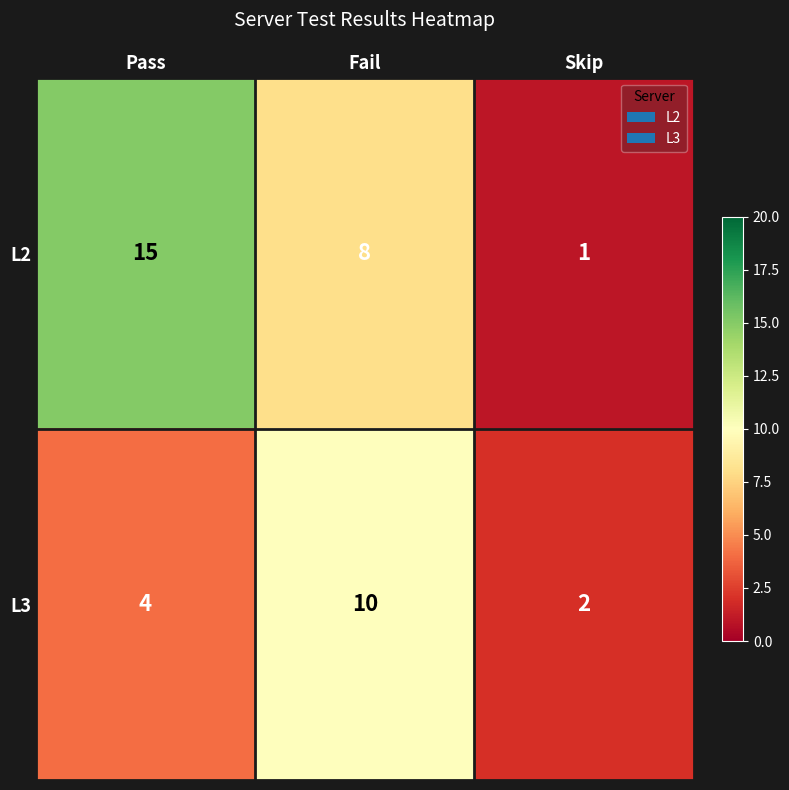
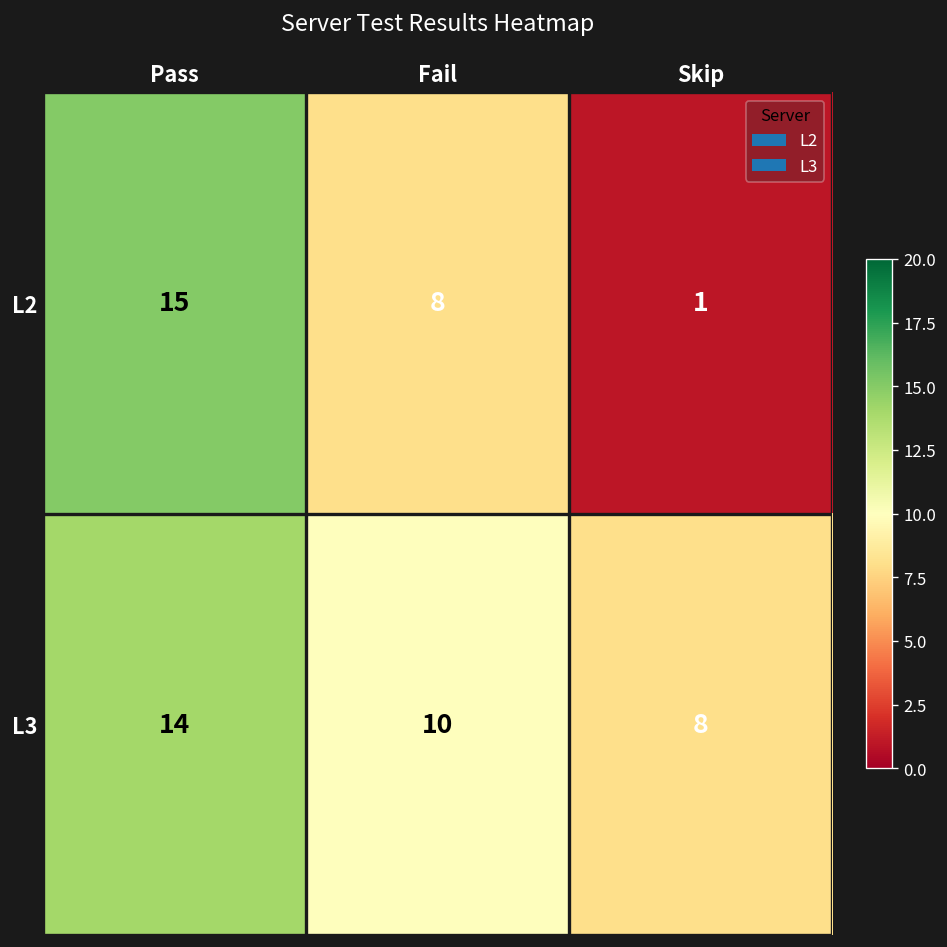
L3, Pass: 4 -> 14
L3, Skip: 2 -> 8
